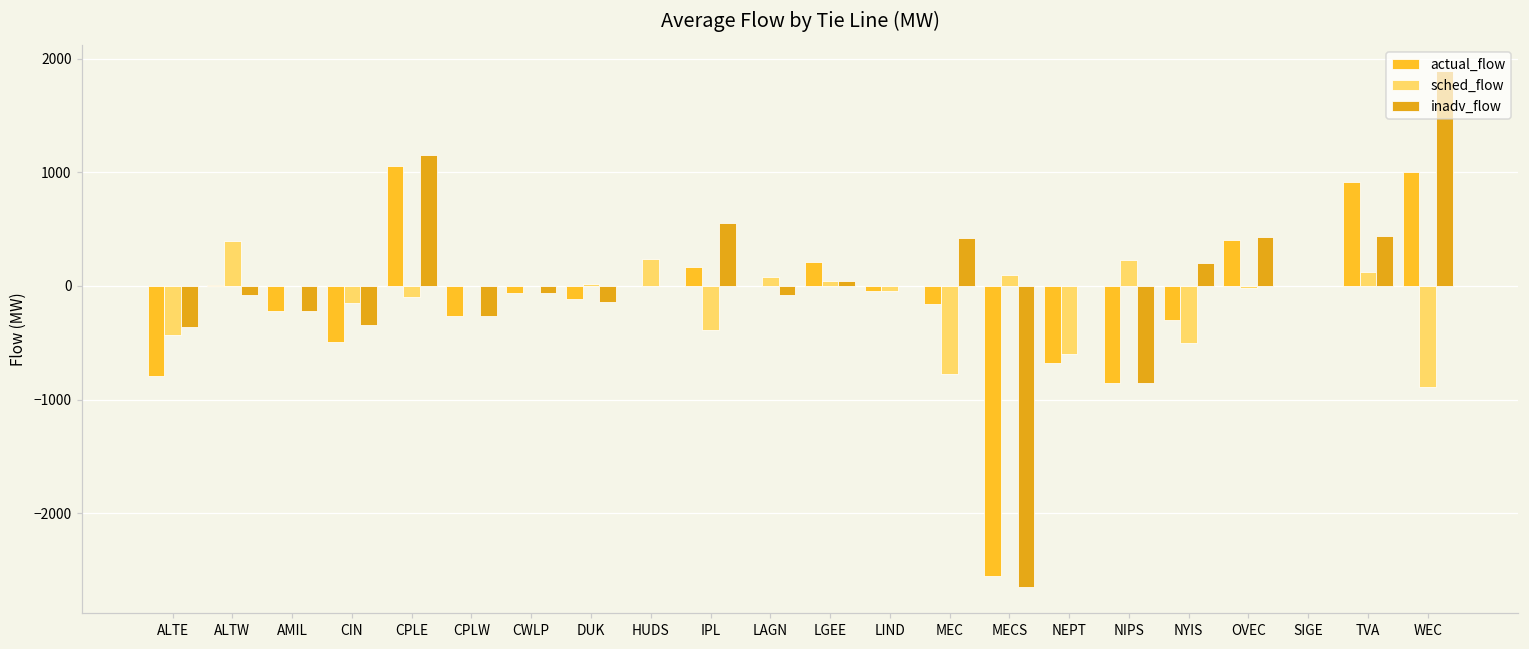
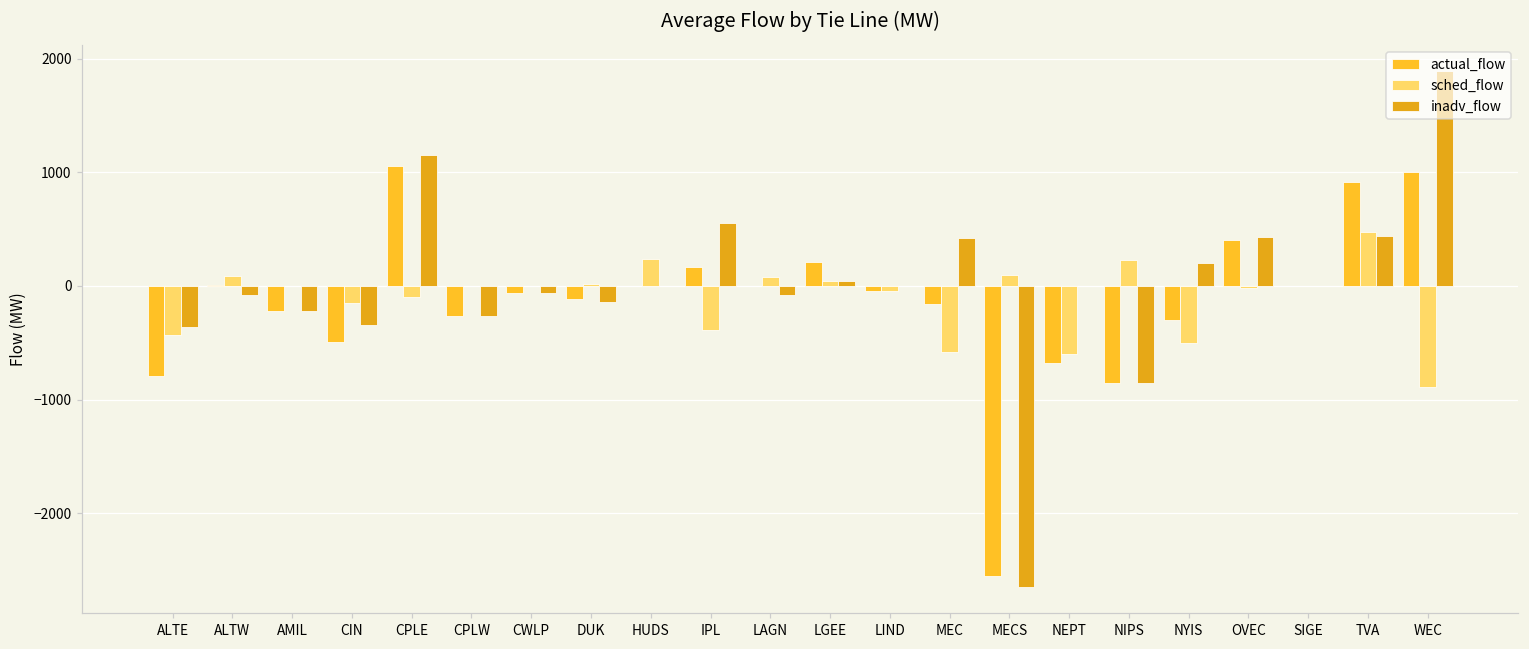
sched_flow, ALTW: 400 -> 90
sched_flow, MEC: -780 -> -580
sched_flow, TVA: 120 -> 470
